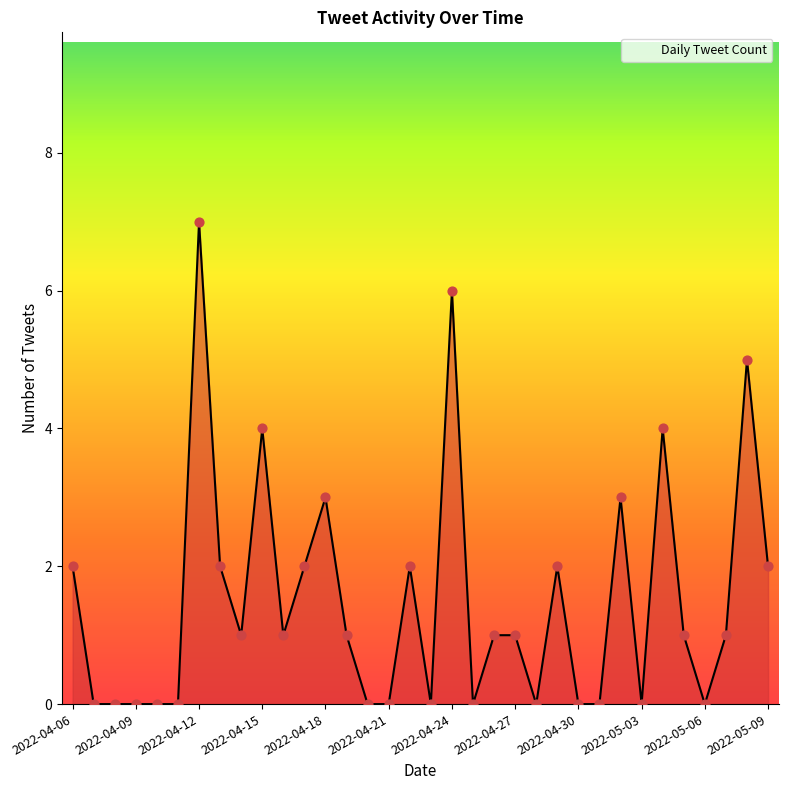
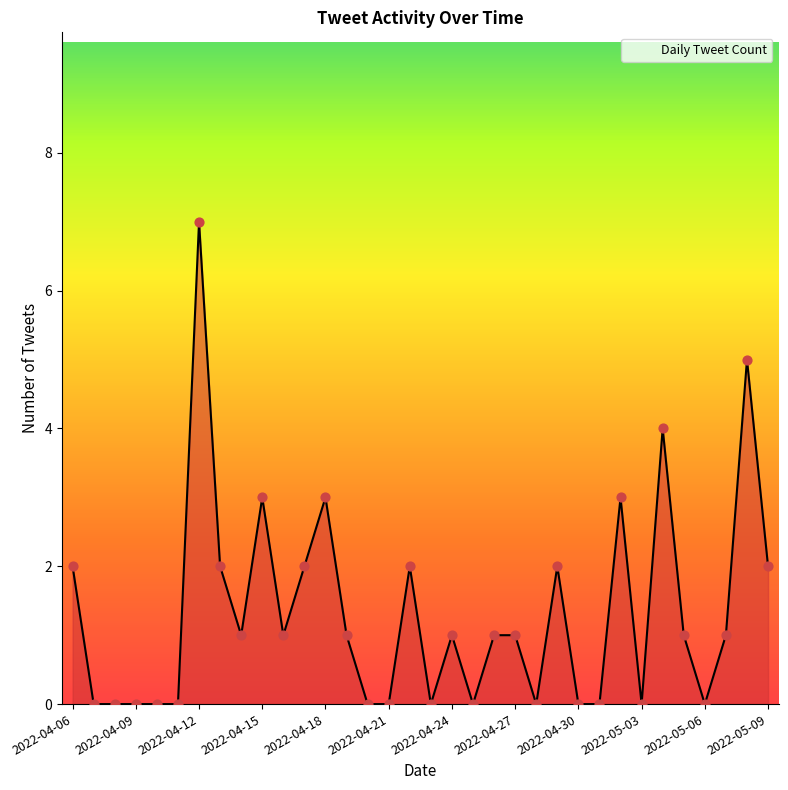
2022-04-15: 4 -> 3
2022-04-24: 6 -> 1
